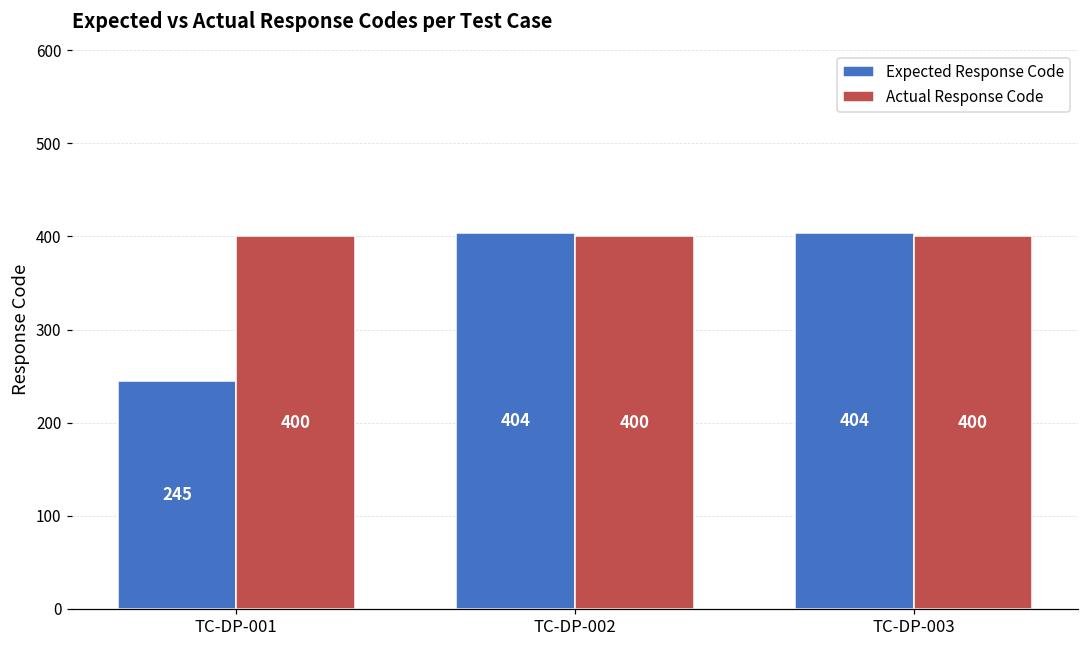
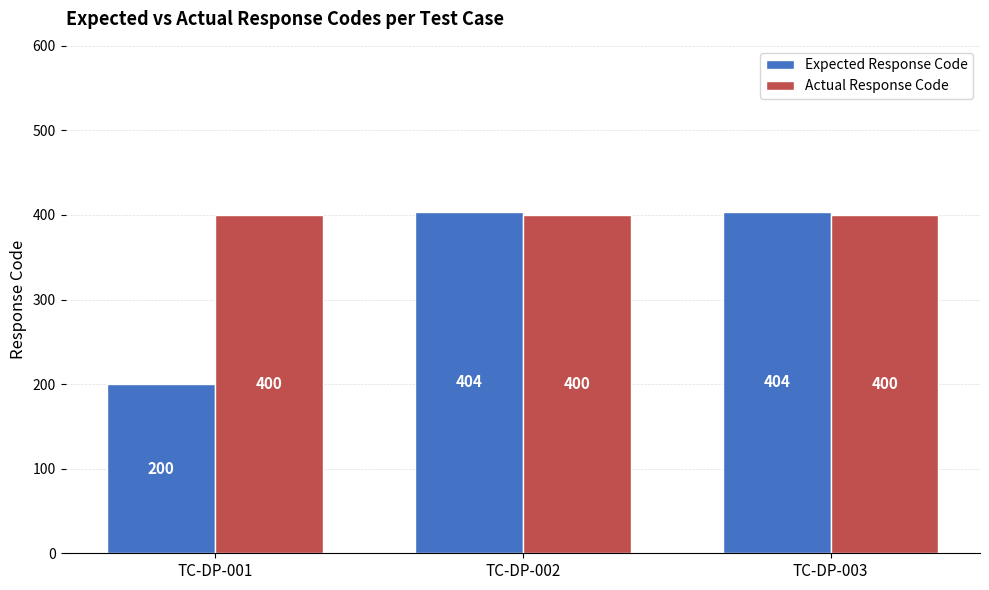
Expected Response Code, TC-DP-001: 245 -> 200
